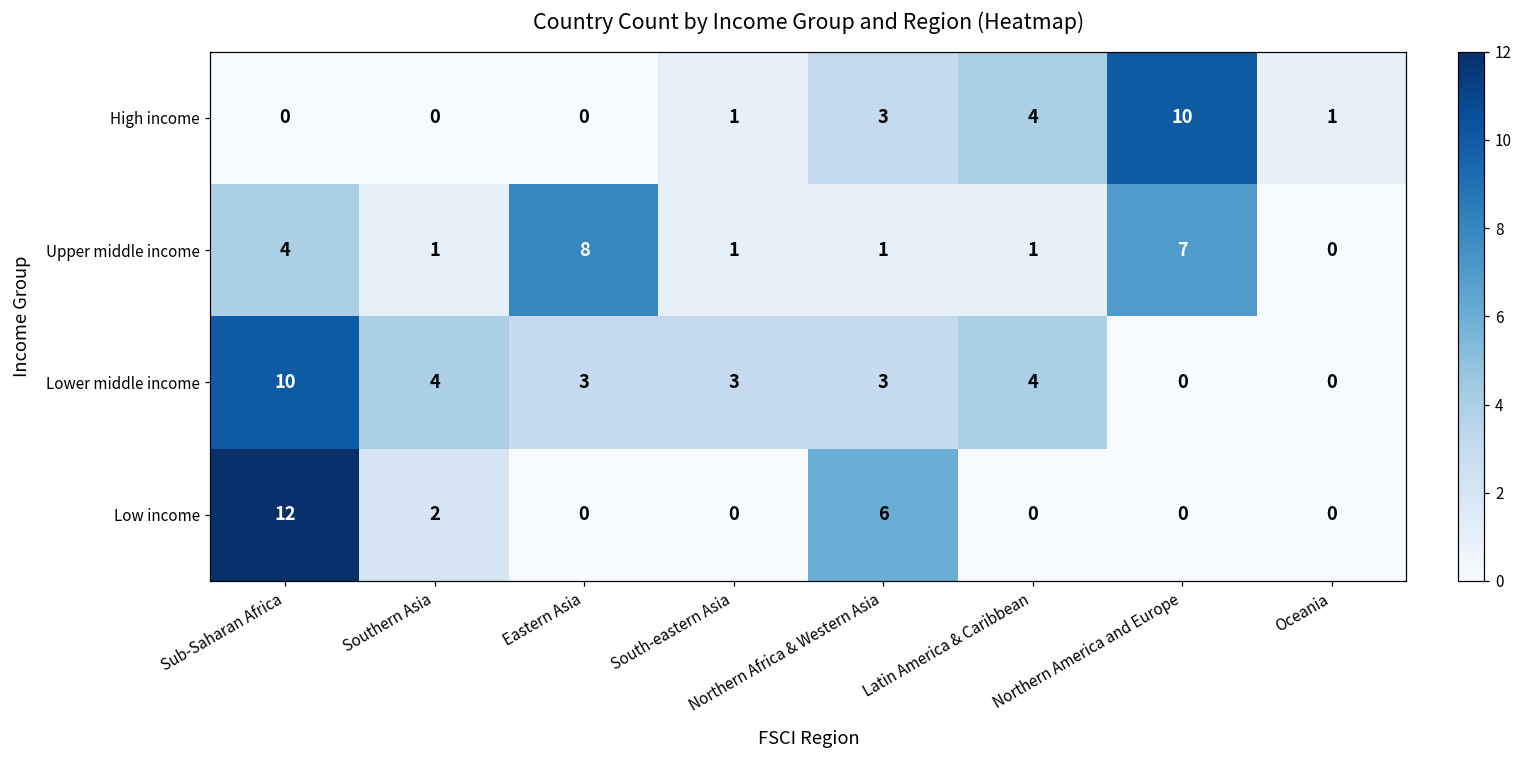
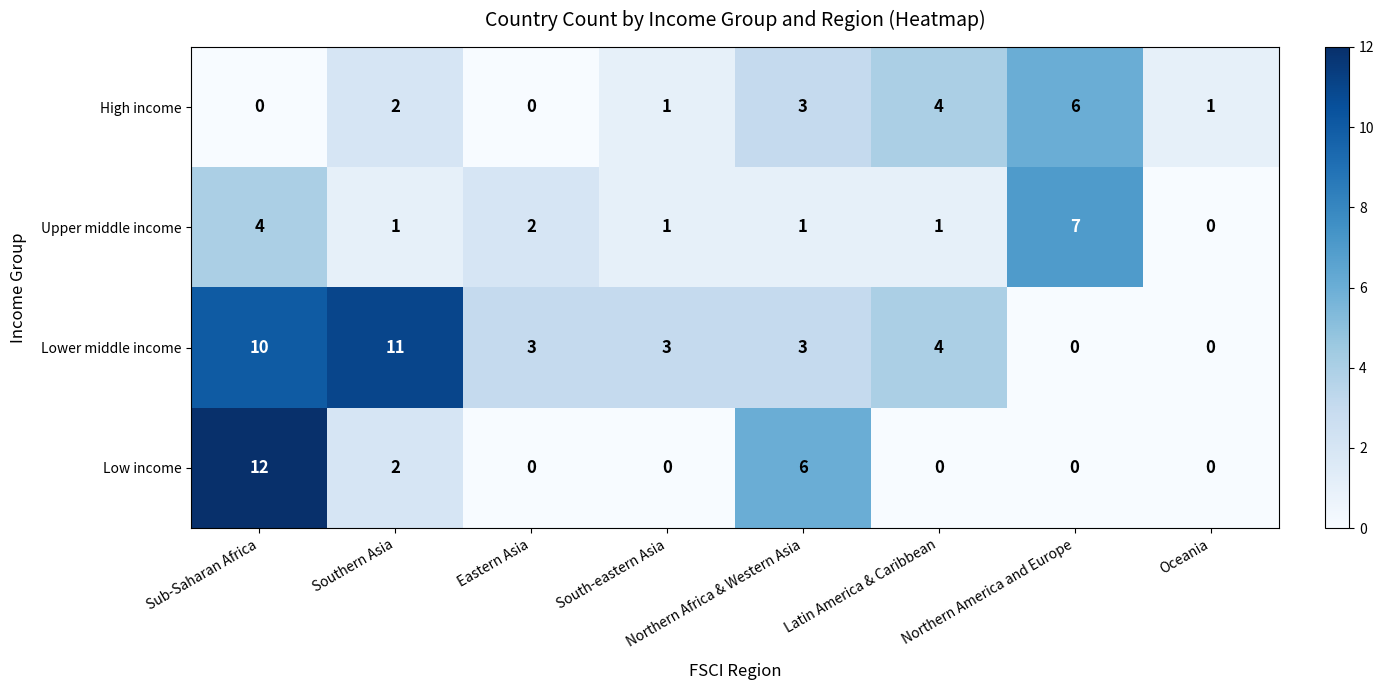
High income, Southern Asia: 0 -> 2
High income, Northern America and Europe: 10 -> 6
Upper middle income, Eastern Asia: 8 -> 2
Lower middle income, Southern Asia: 4 -> 11
